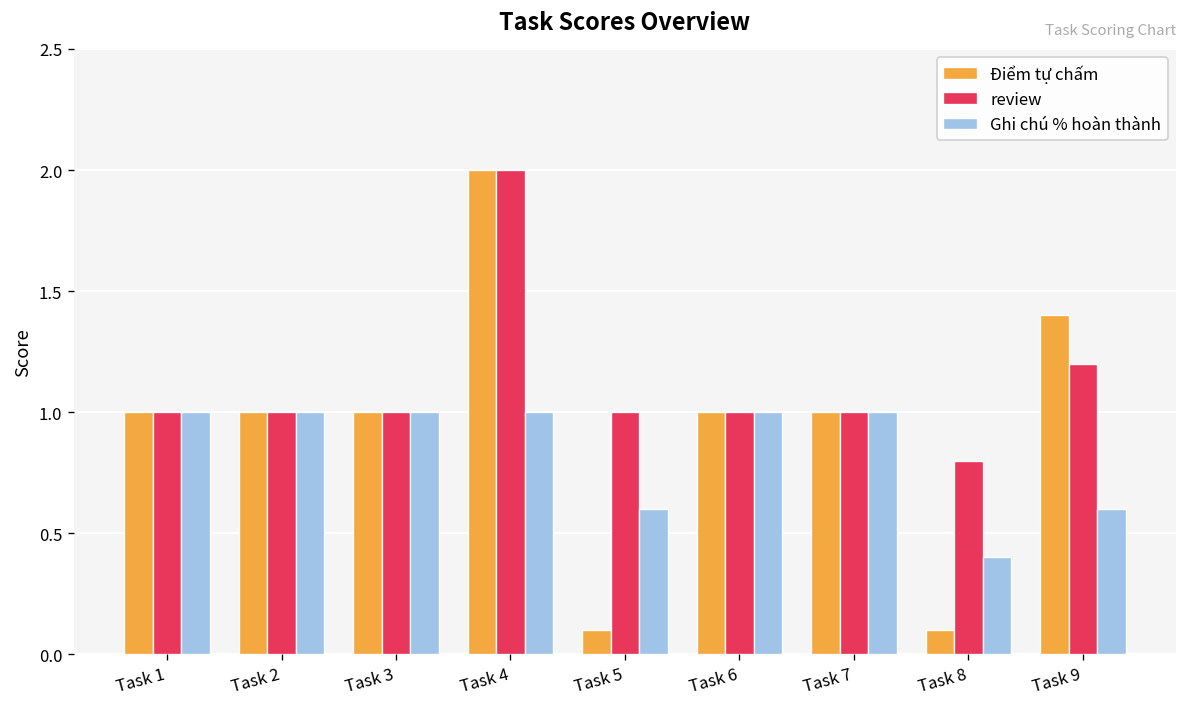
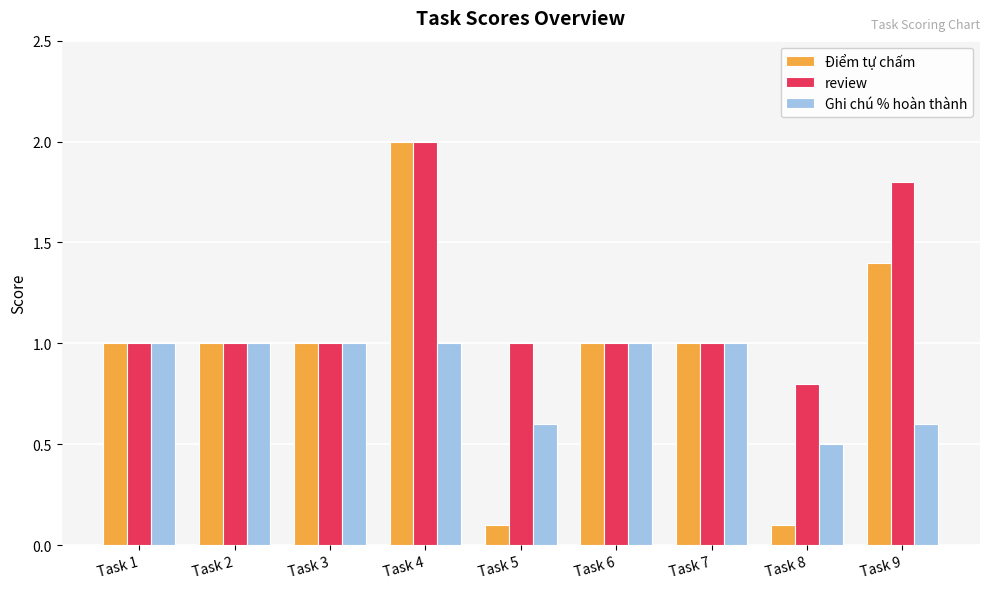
Ghi chú % hoàn thành, Task 8: 0.4 -> 0.5
review, Task 9: 1.2 -> 1.8
